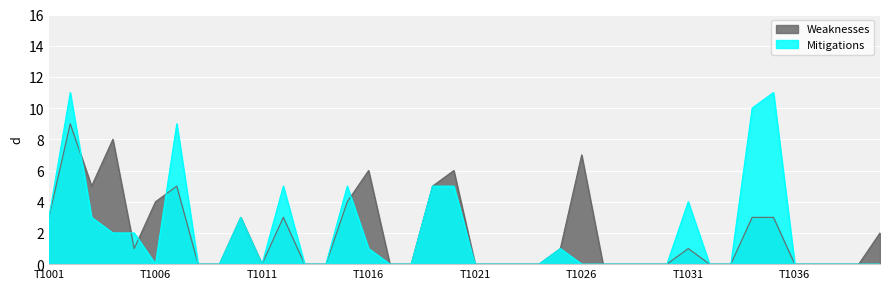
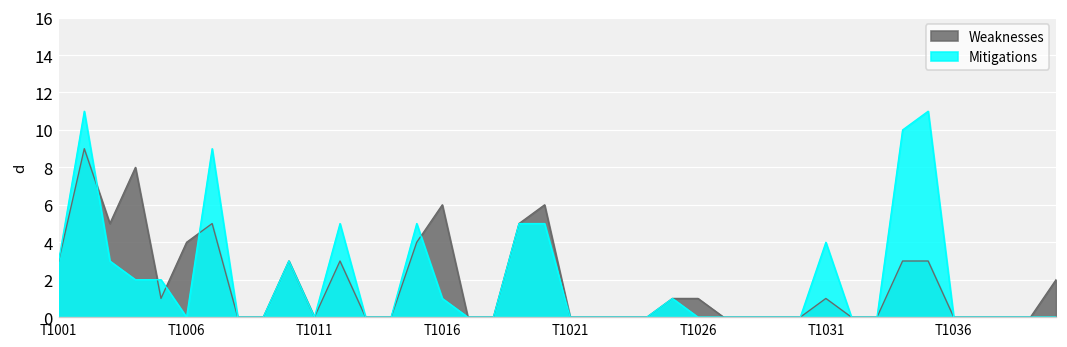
Weaknesses, T1026: 7 -> 1
